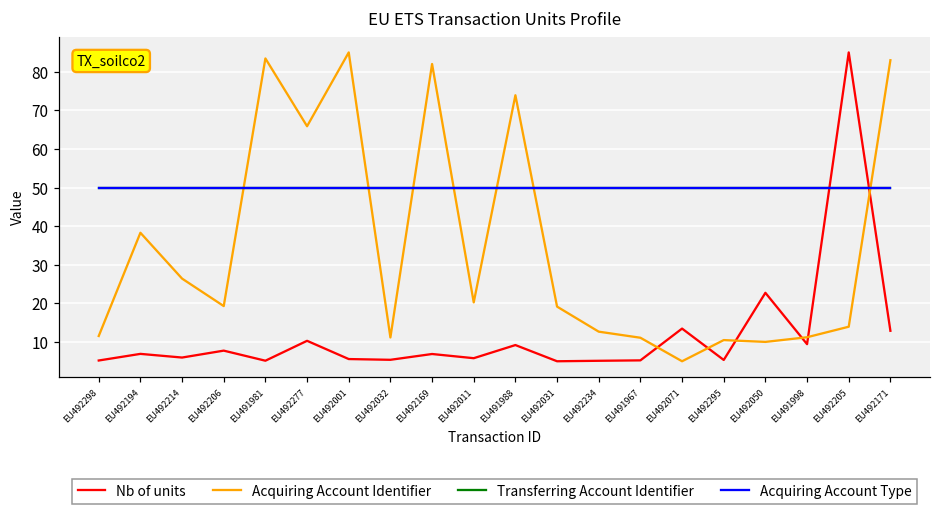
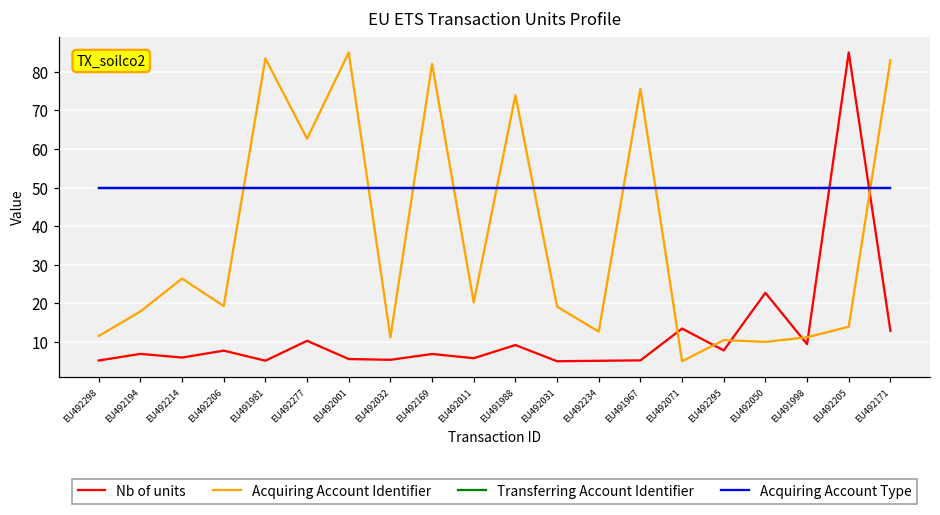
Acquiring Account Identifier, EU492194: 38 -> 18
Acquiring Account Identifier, EU492277: 66 -> 63
Acquiring Account Identifier, EU491967: 11 -> 76
Nb of units, EU492295: 5 -> 8
